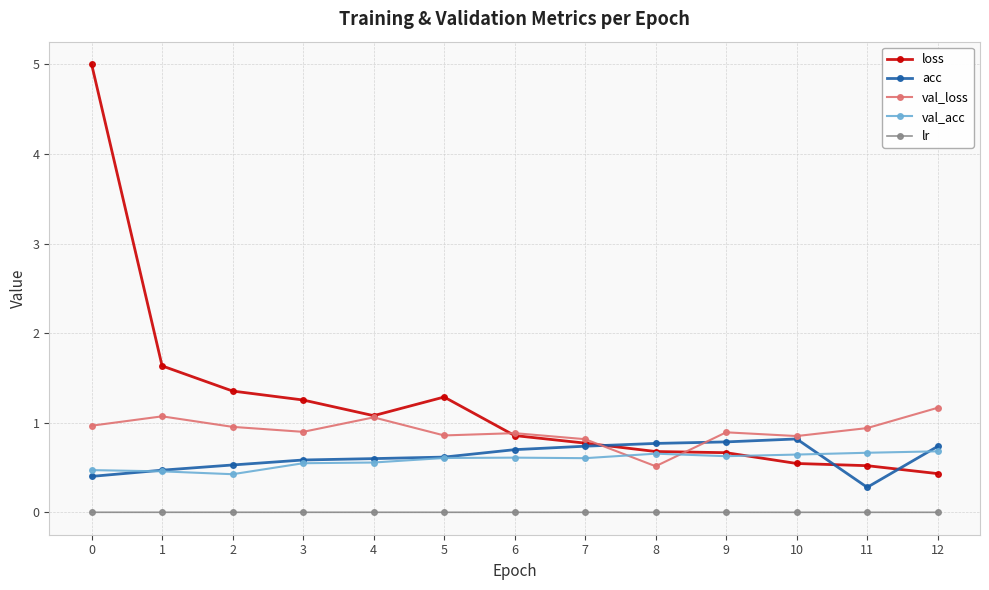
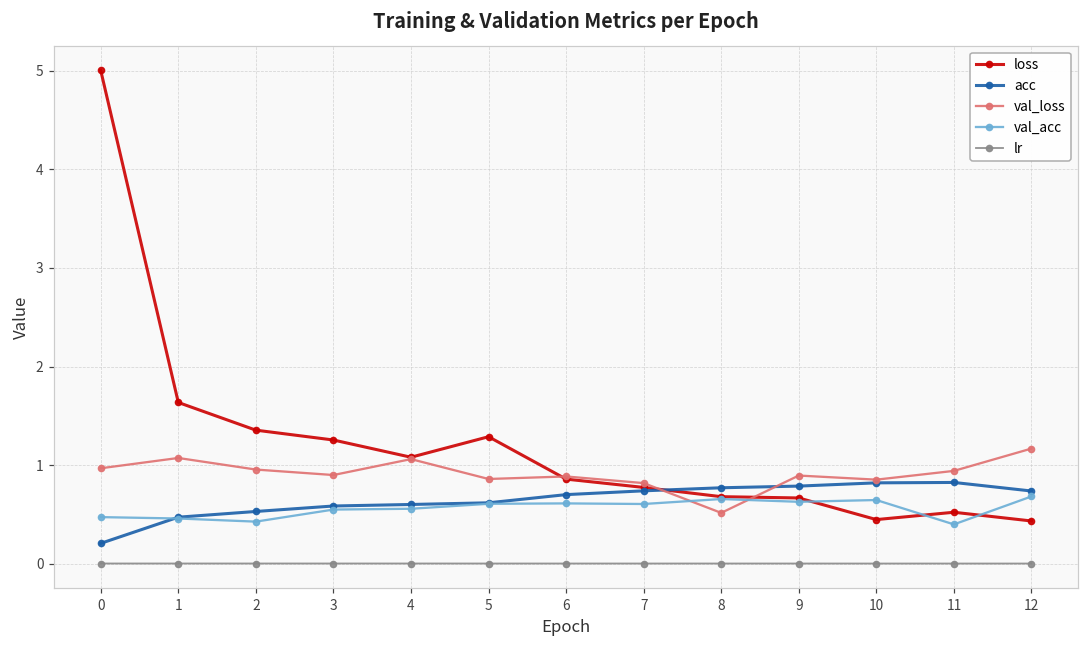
acc, 0: 0.4 -> 0.2
loss, 10: 0.5 -> 0.4
acc, 11: 0.3 -> 0.8
val_acc, 11: 0.7 -> 0.4
